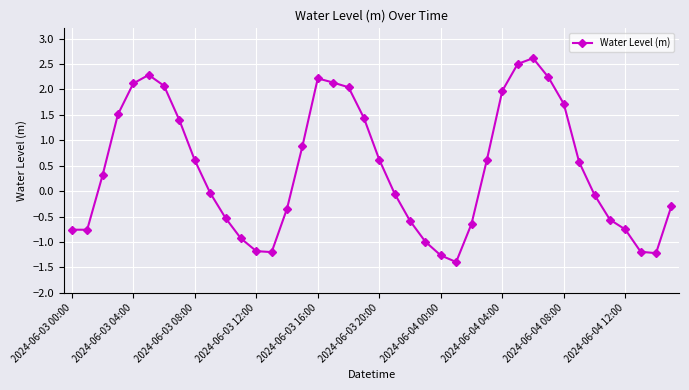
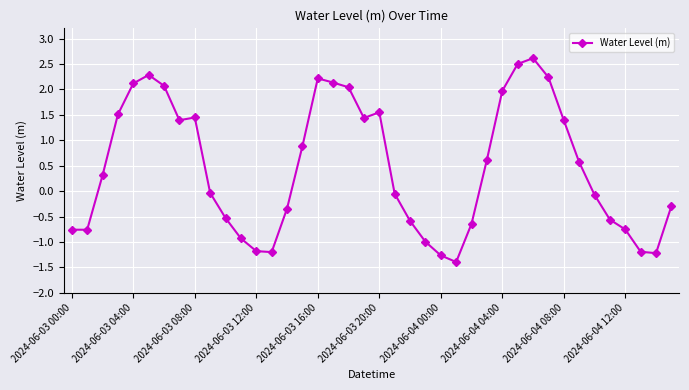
2024-06-03 08:00: 0.6 -> 1.4
2024-06-03 20:00: 0.6 -> 1.5
2024-06-04 08:00: 1.7 -> 1.4
